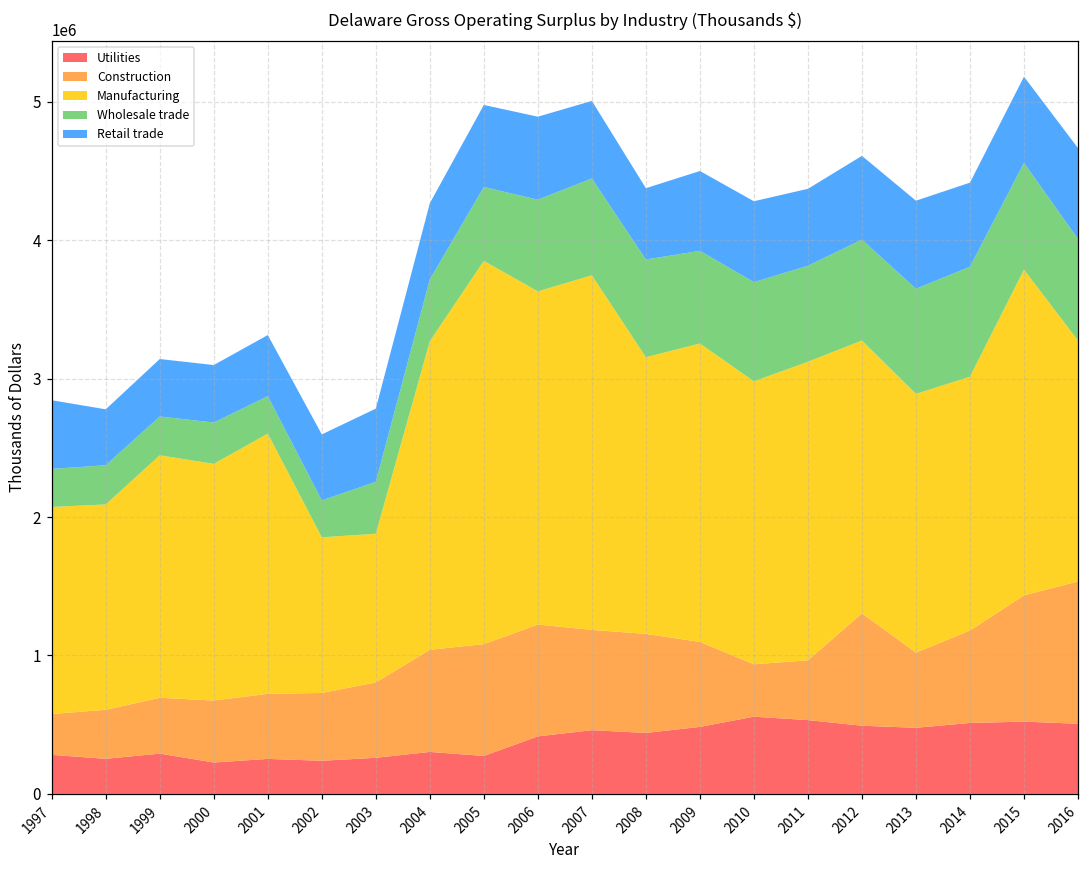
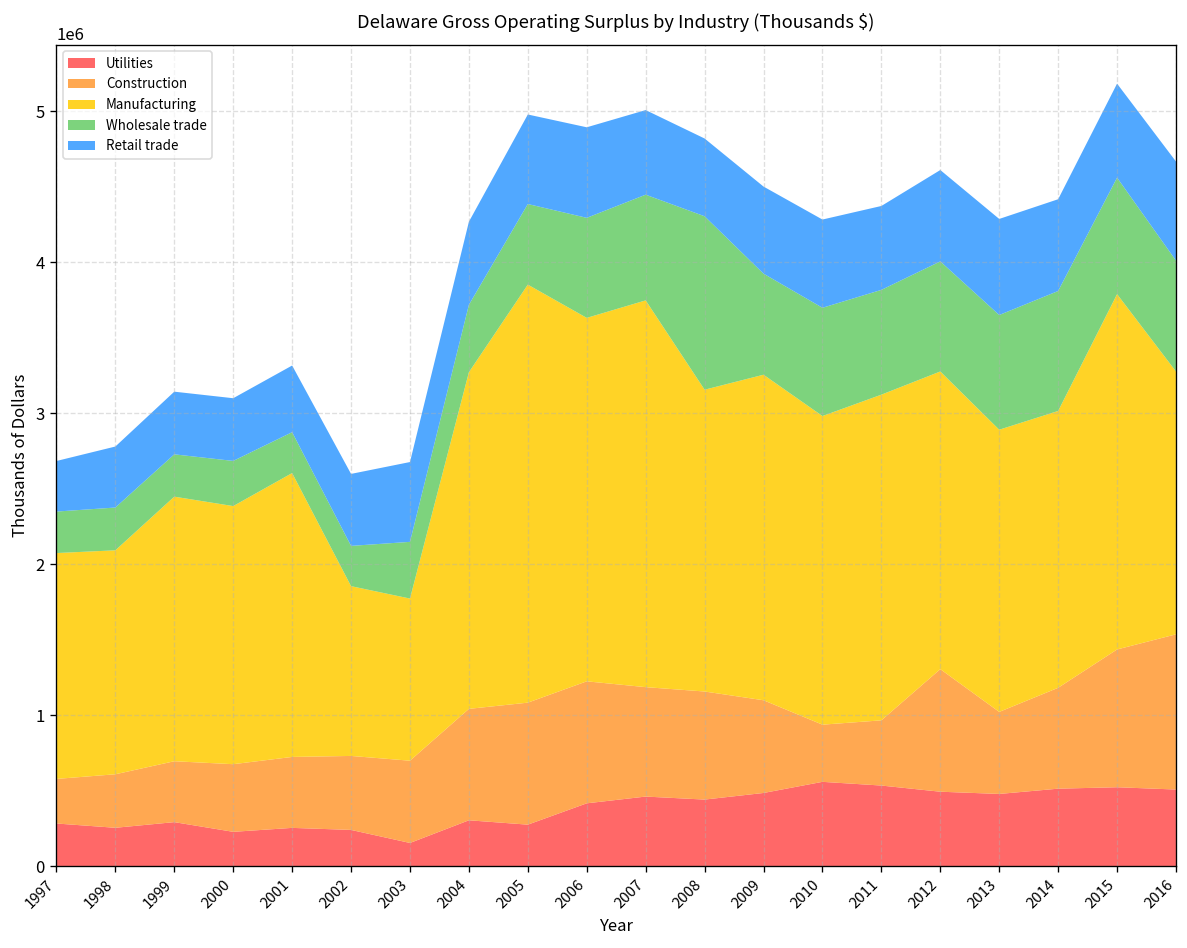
Retail trade, 1997: 500000 -> 330000
Utilities, 2003: 260000 -> 150000
Wholesale trade, 2008: 710000 -> 1150000
